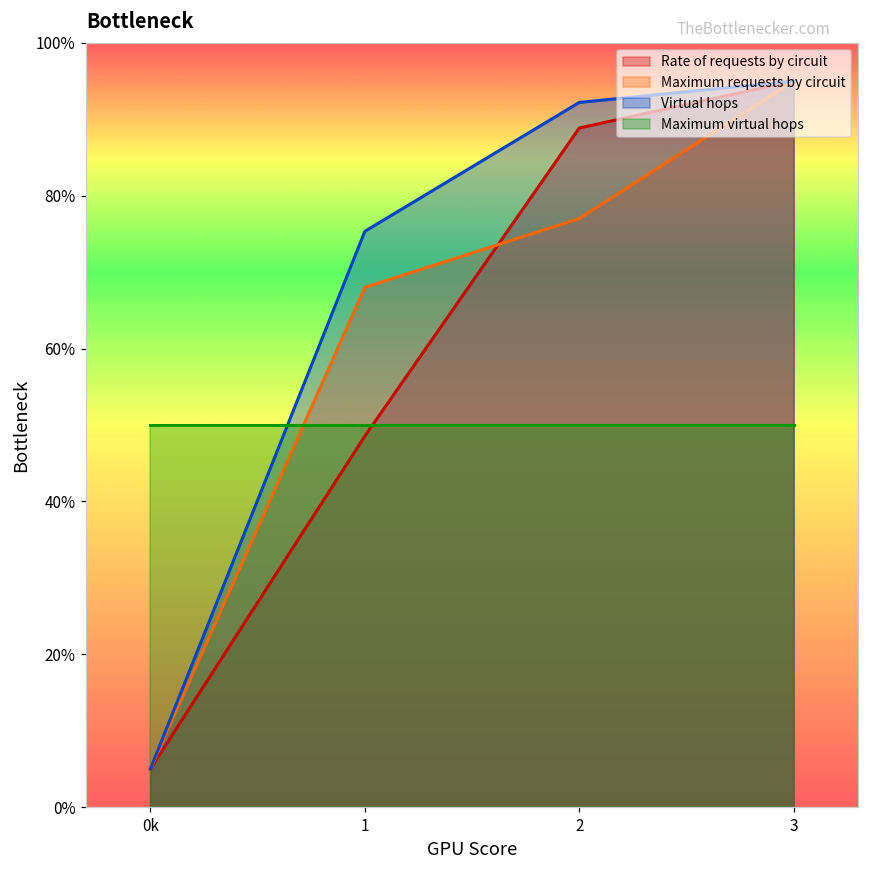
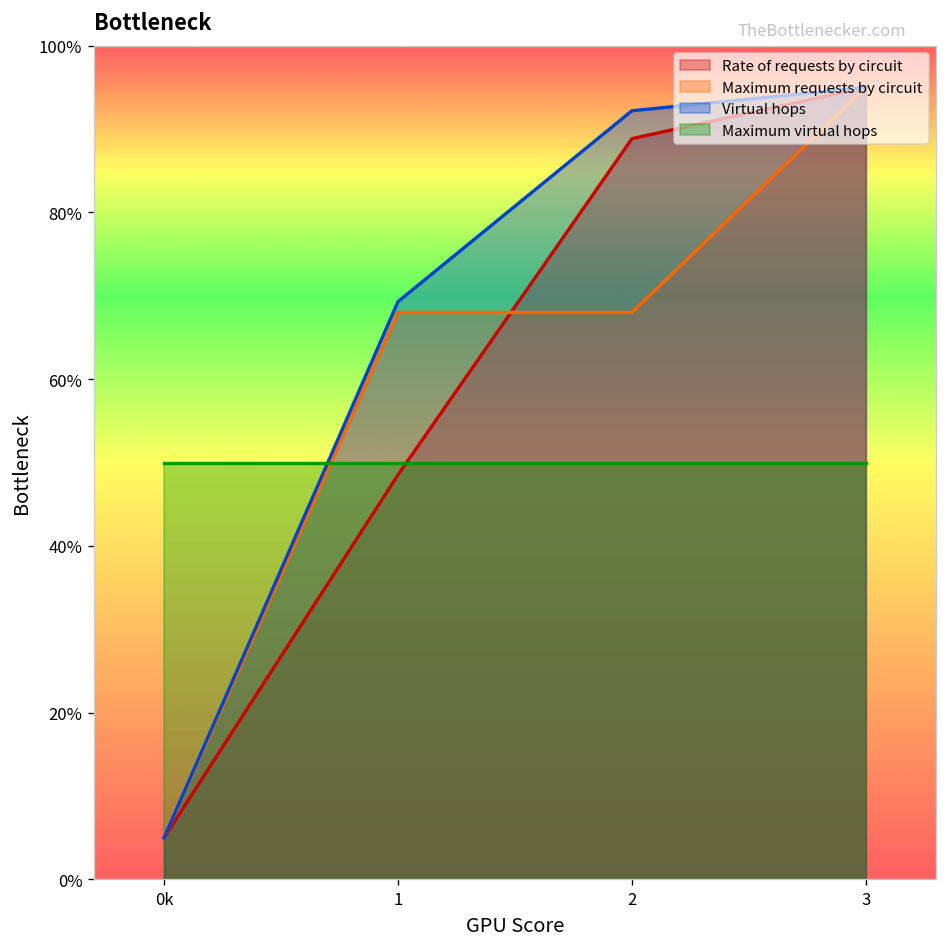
Virtual hops, 1: 75% -> 69%
Maximum requests by circuit, 2: 77% -> 68%
